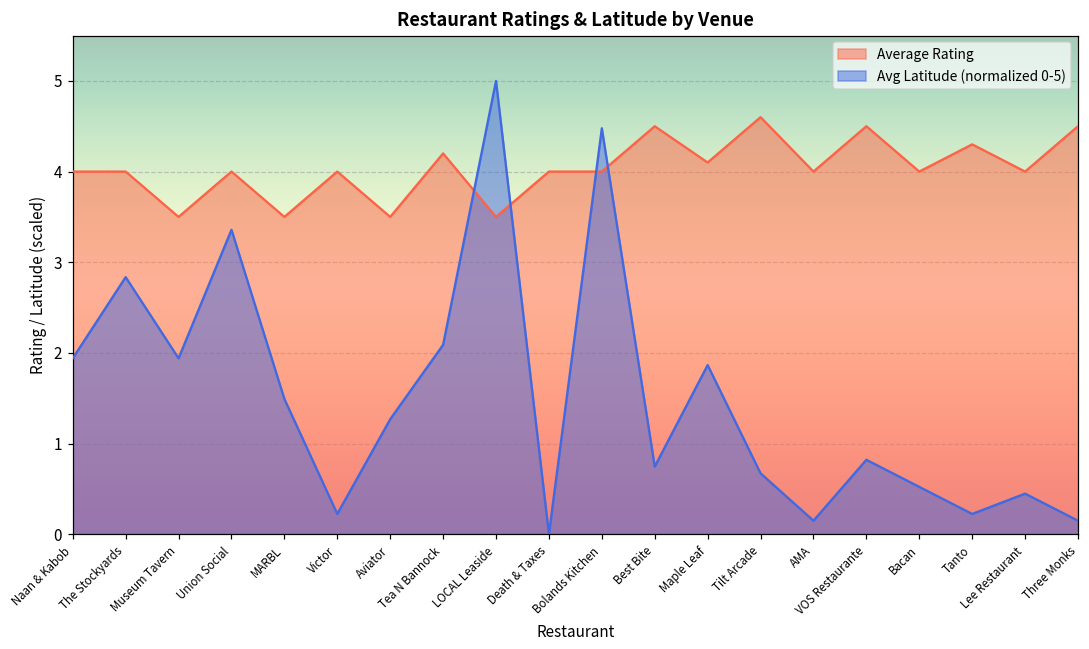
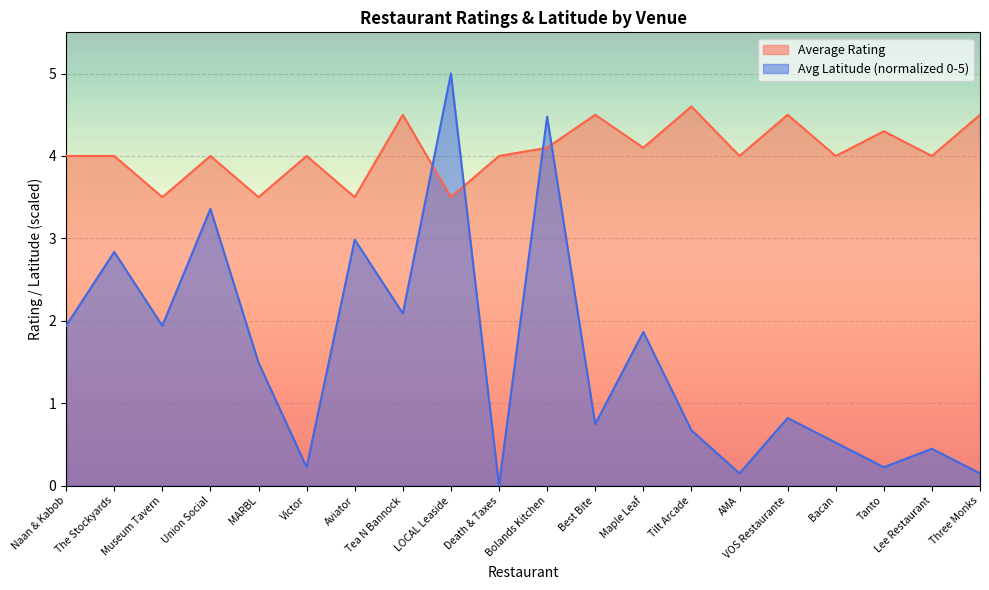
Avg Latitude (normalized 0-5), Aviator: 1.3 -> 3.0
Average Rating, Tea N Bannock: 4.2 -> 4.5
Average Rating, Bolands Kitchen: 4.0 -> 4.1
